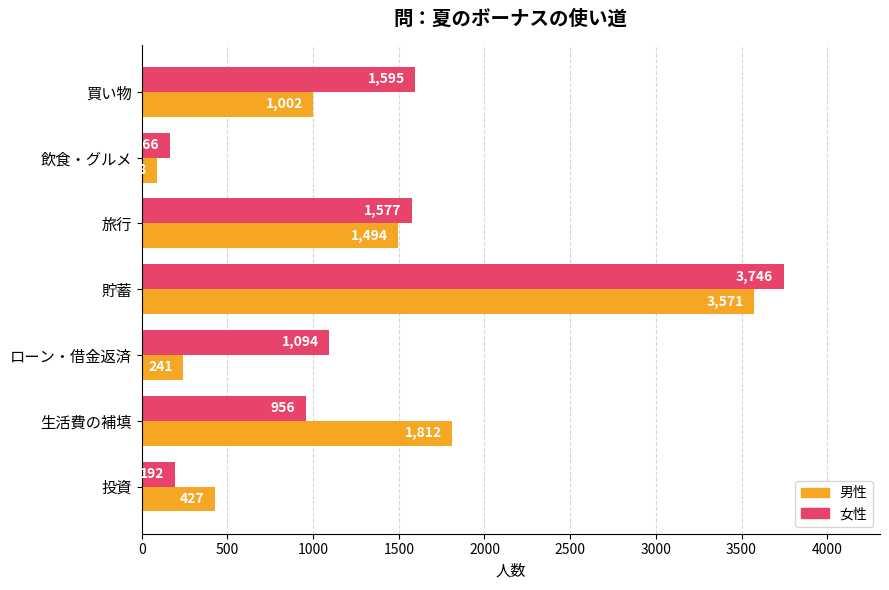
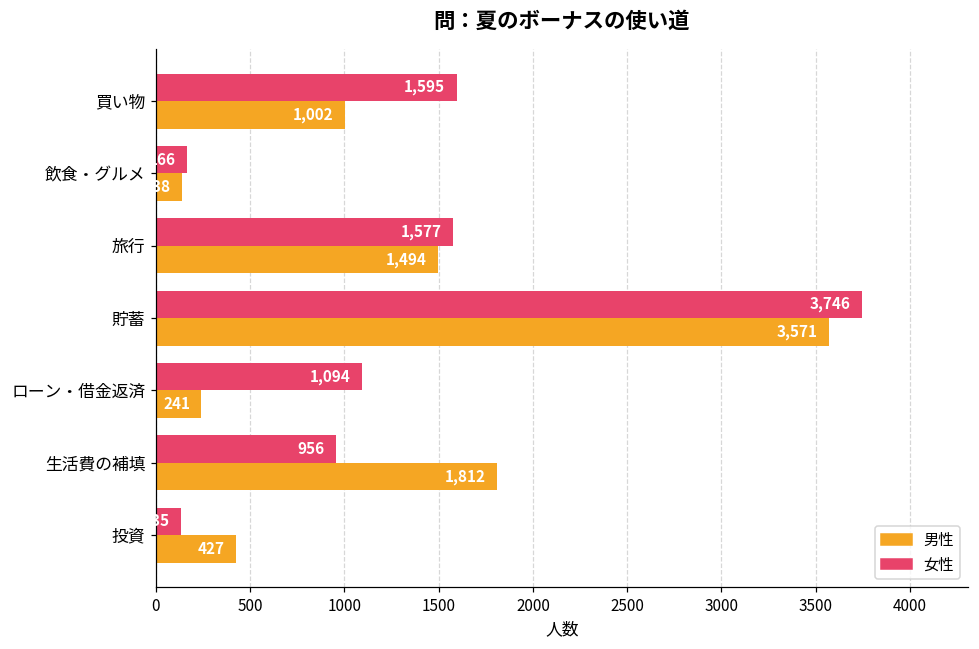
男性, 飲食・グルメ: 90 -> 140
女性, 投資: 190 -> 140
